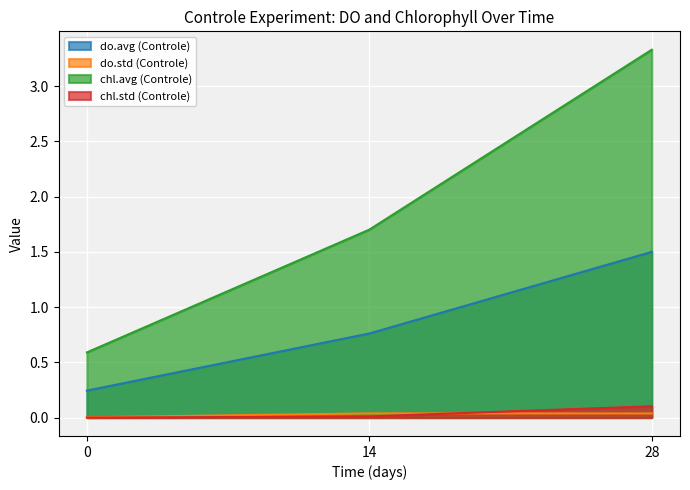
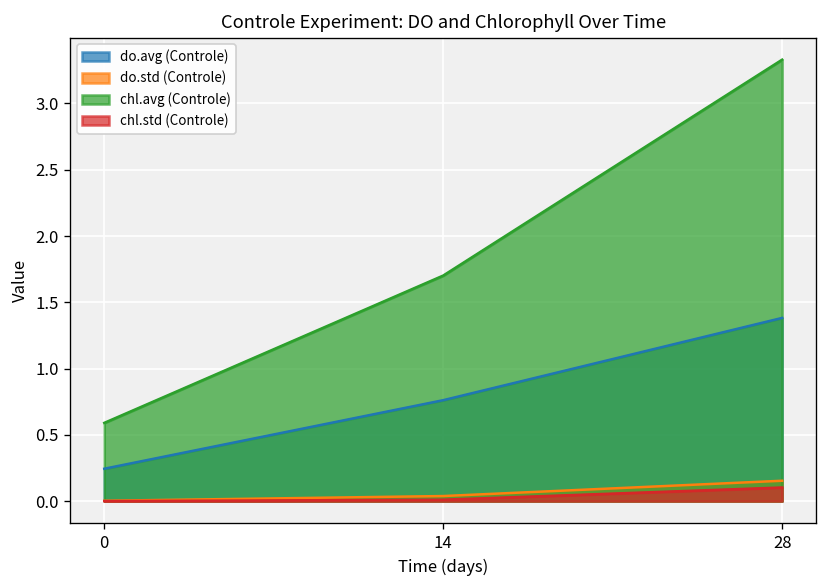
do.avg (Controle), 28: 1.50 -> 1.38
do.std (Controle), 28: 0.04 -> 0.15
